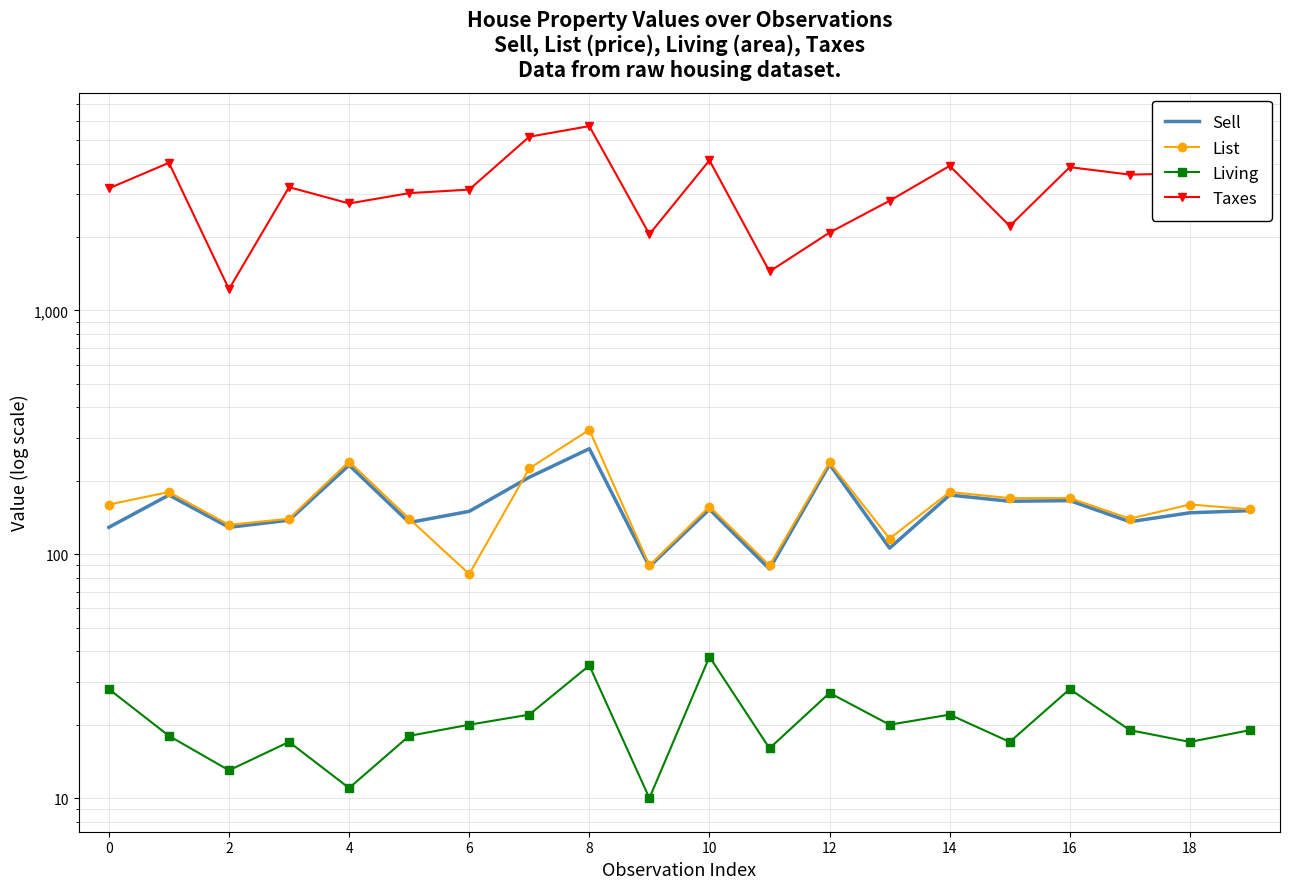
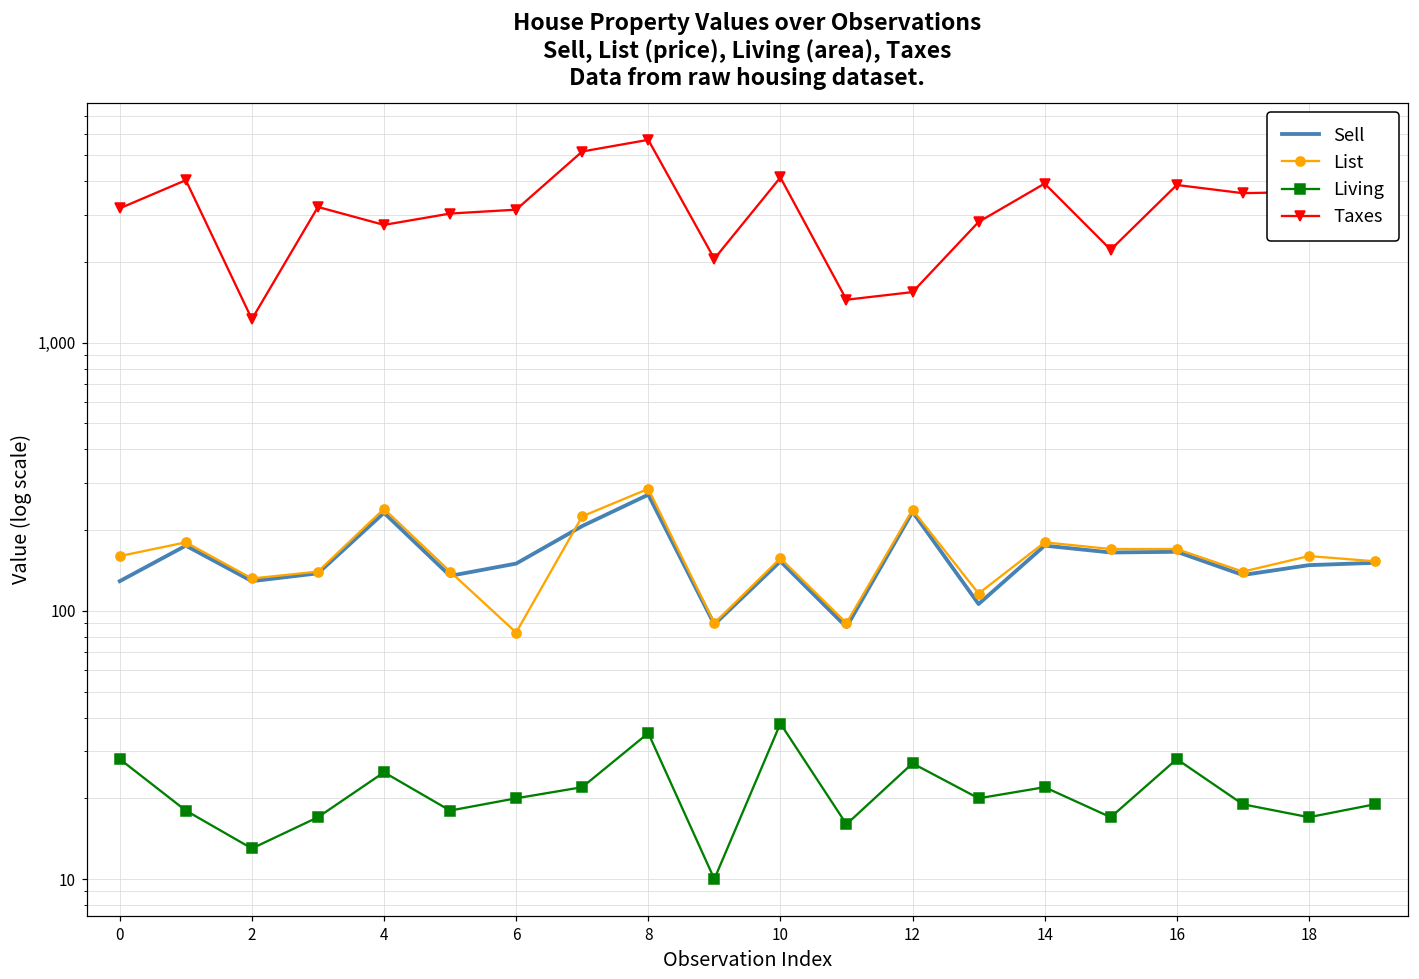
Living, 4: 11 -> 25
List, 8: 320 -> 290
Taxes, 12: 2,100 -> 1,500
